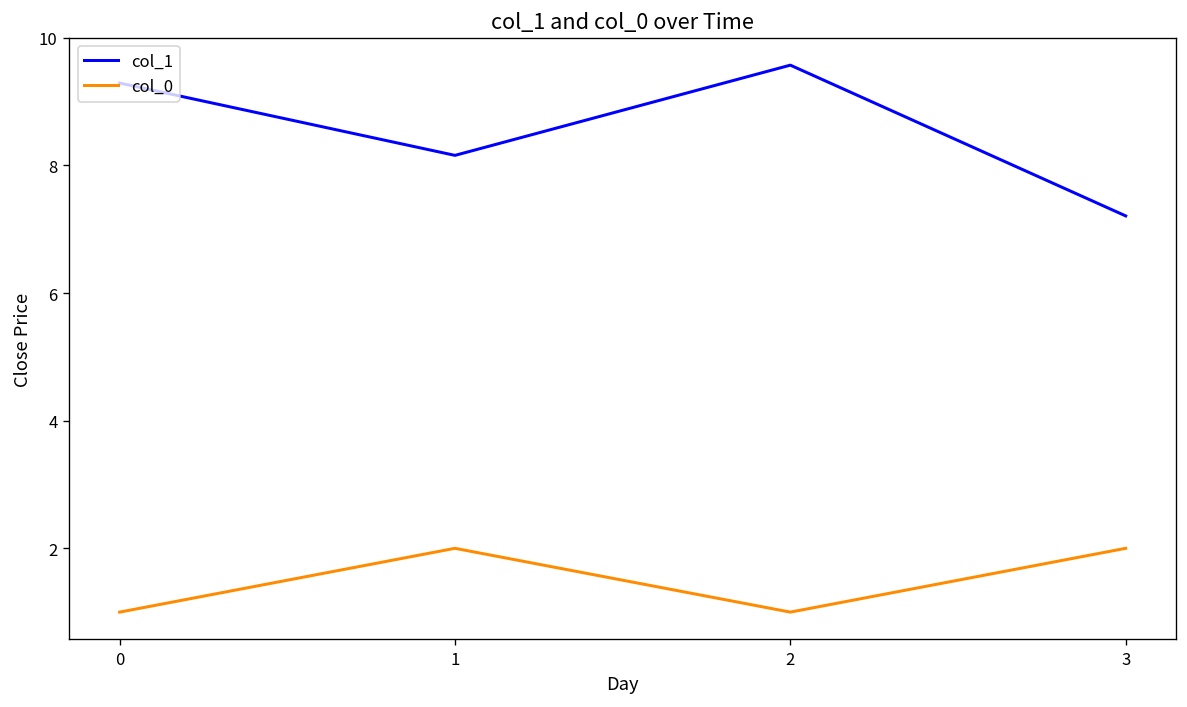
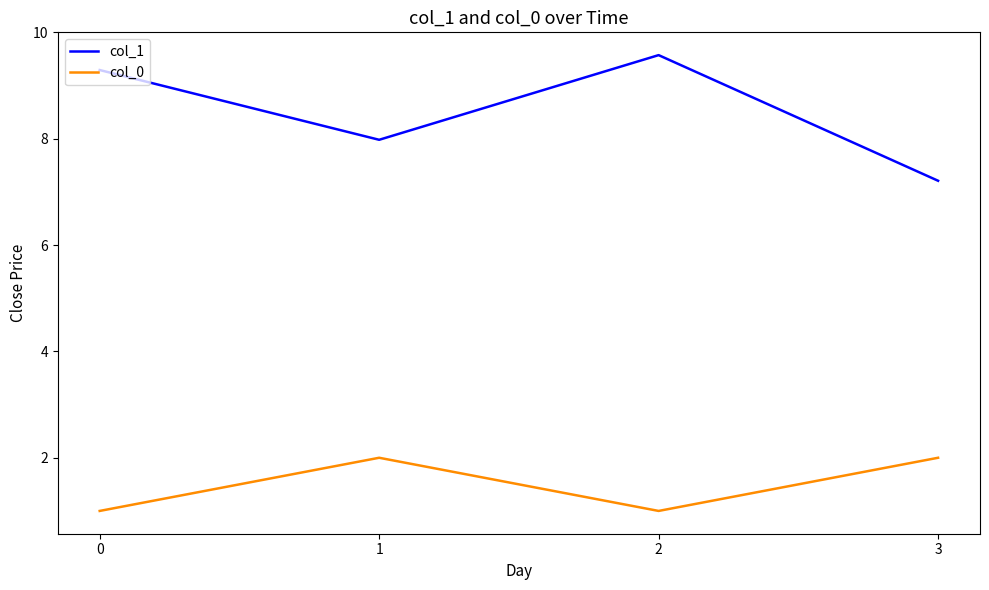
col_1, 1: 8.2 -> 8.0
